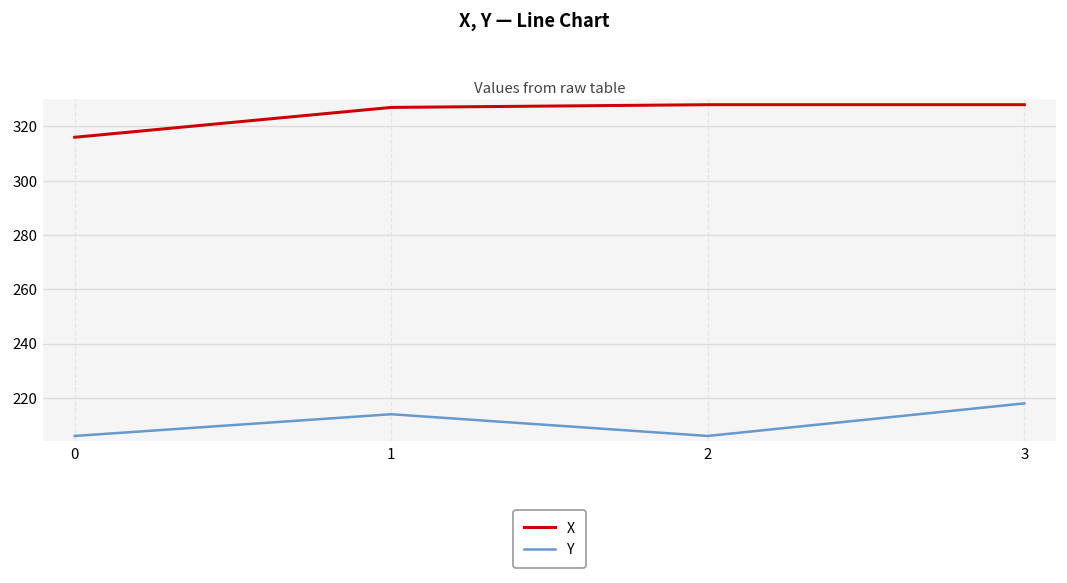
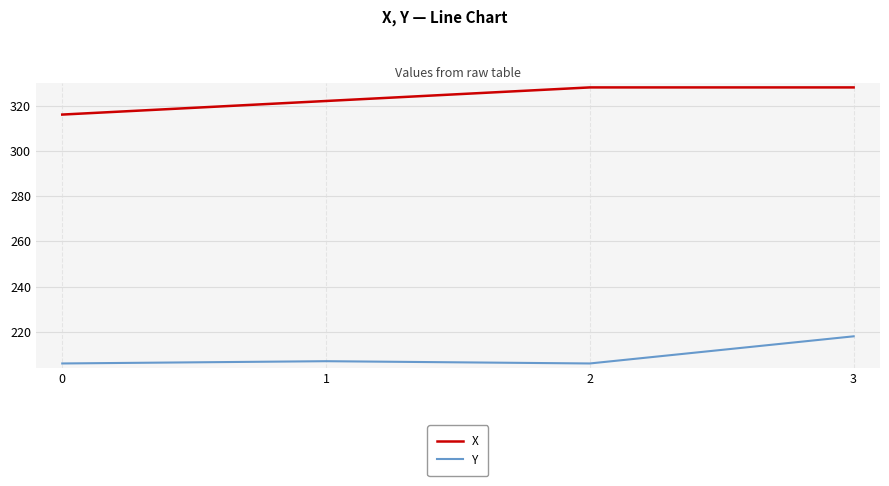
X, 1: 327 -> 322
Y, 1: 214 -> 207
